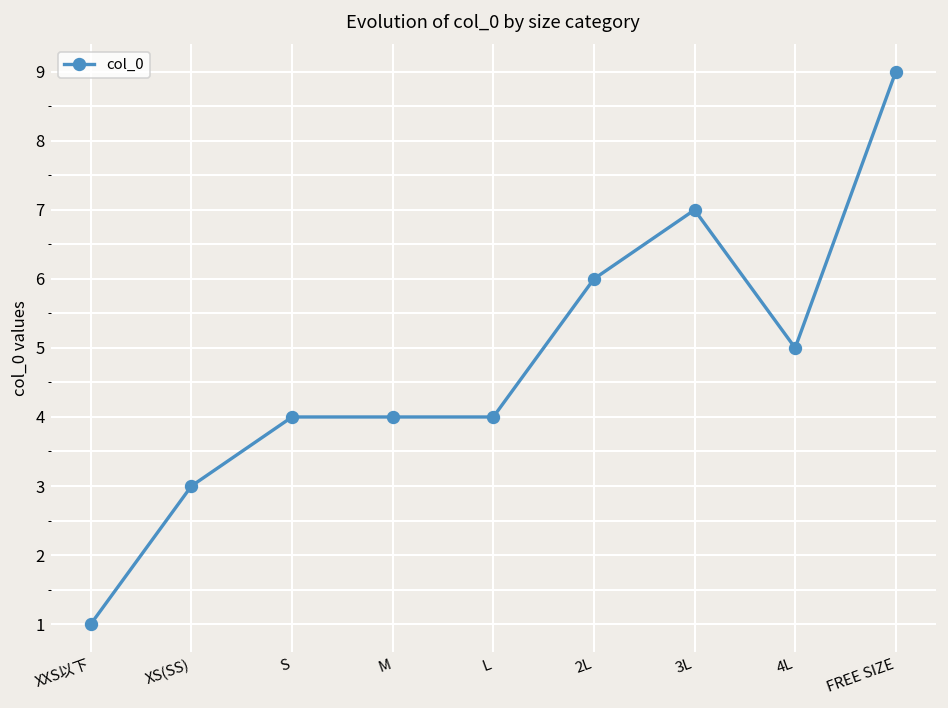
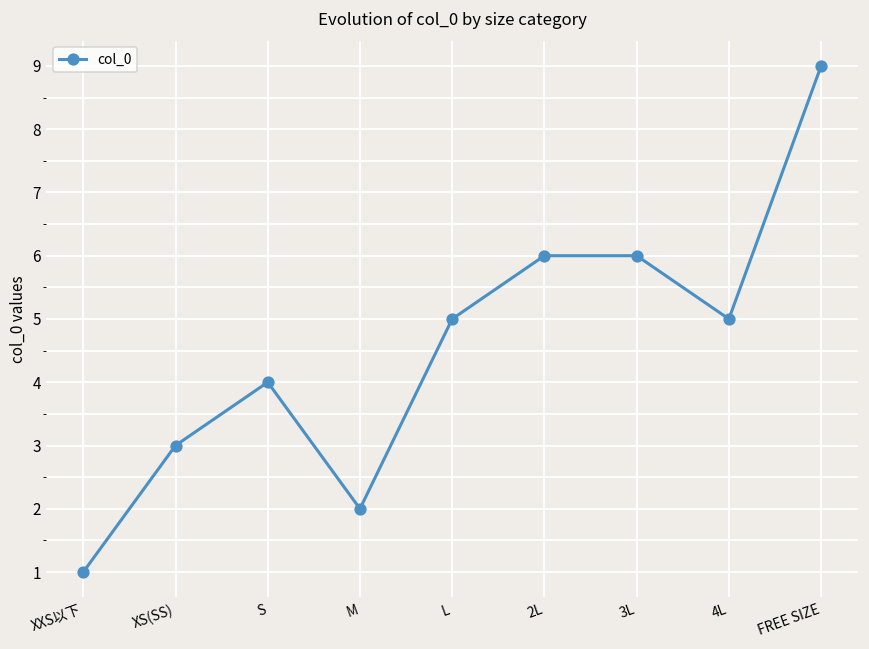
M: 4 -> 2
L: 4 -> 5
3L: 7 -> 6
